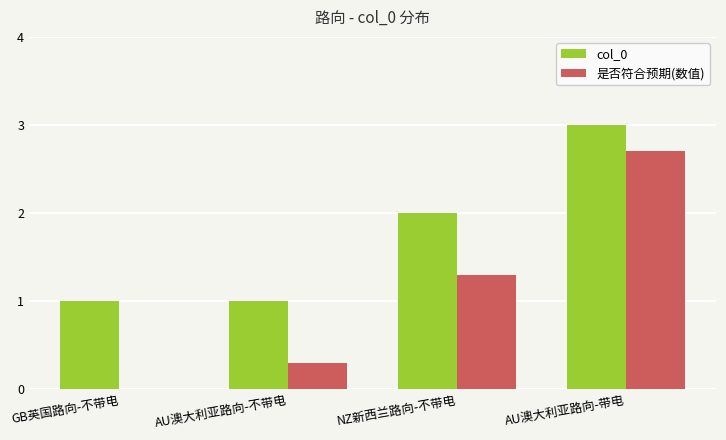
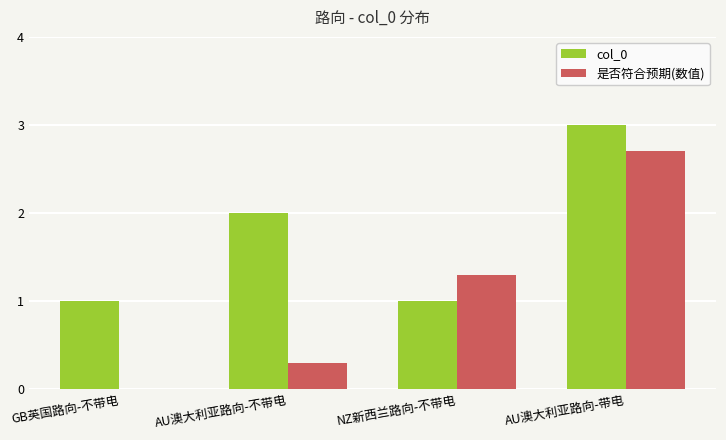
col_0, AU澳大利亚路向-不带电: 1 -> 2
col_0, NZ新西兰路向-不带电: 2 -> 1
